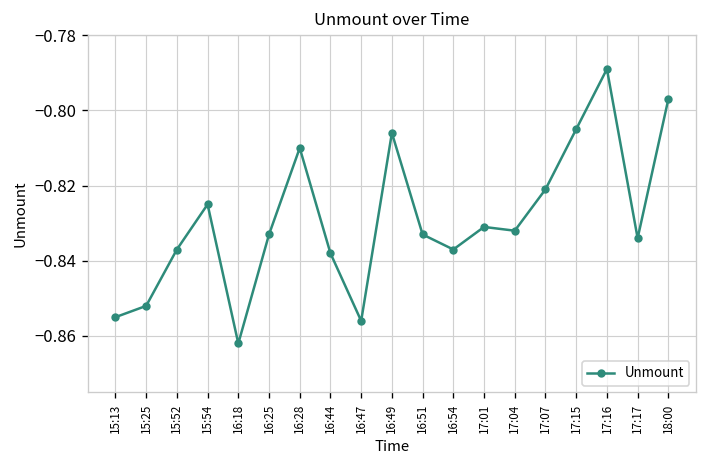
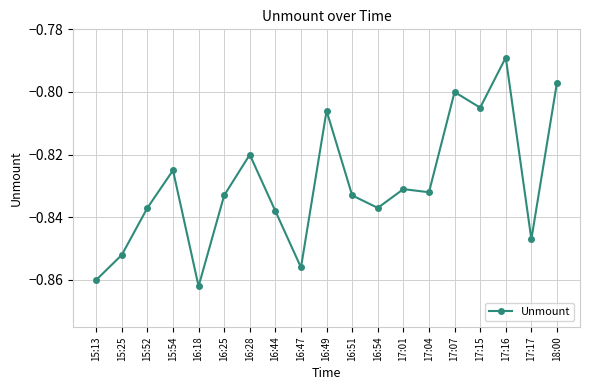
15:13: -0.855 -> -0.860
16:28: -0.81 -> -0.82
17:07: -0.821 -> -0.800
17:17: -0.834 -> -0.847
